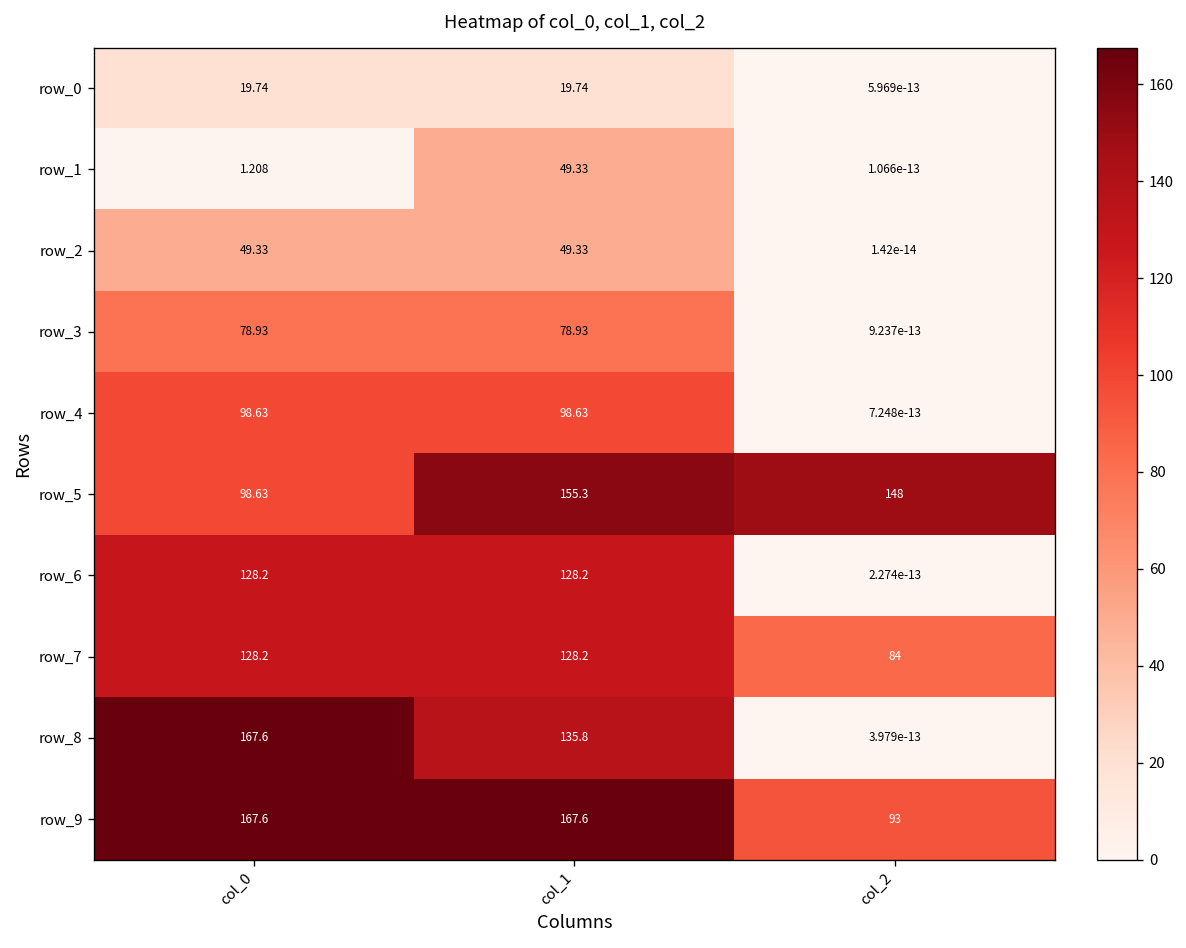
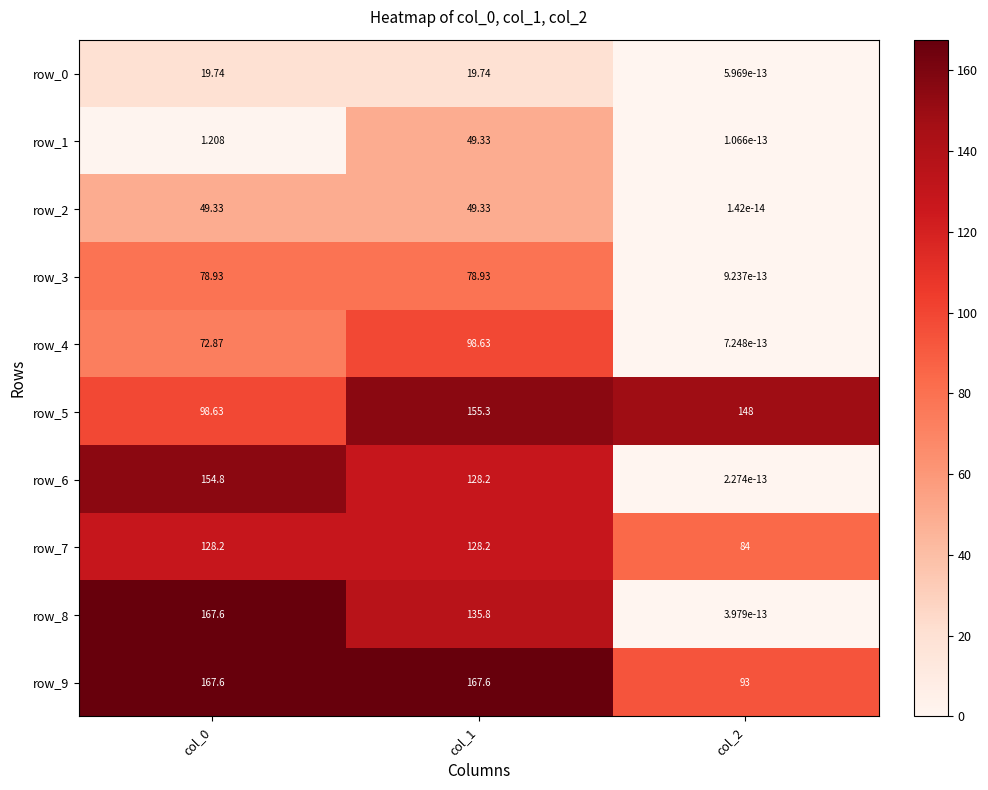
row_4, col_0: 98.63 -> 72.87
row_6, col_0: 128.2 -> 154.8
